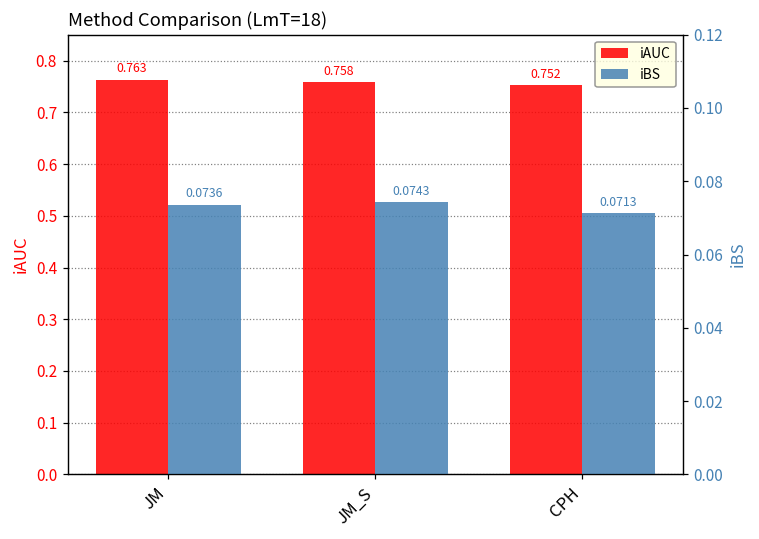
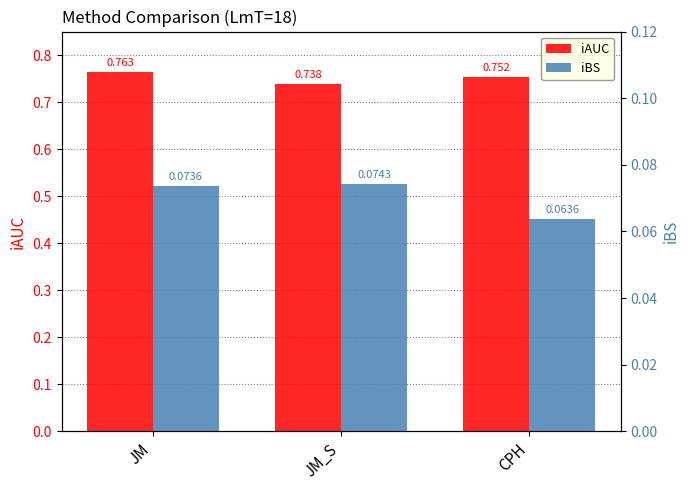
iAUC, JM_S: 0.758 -> 0.738
iBS, CPH: 0.0713 -> 0.0636
